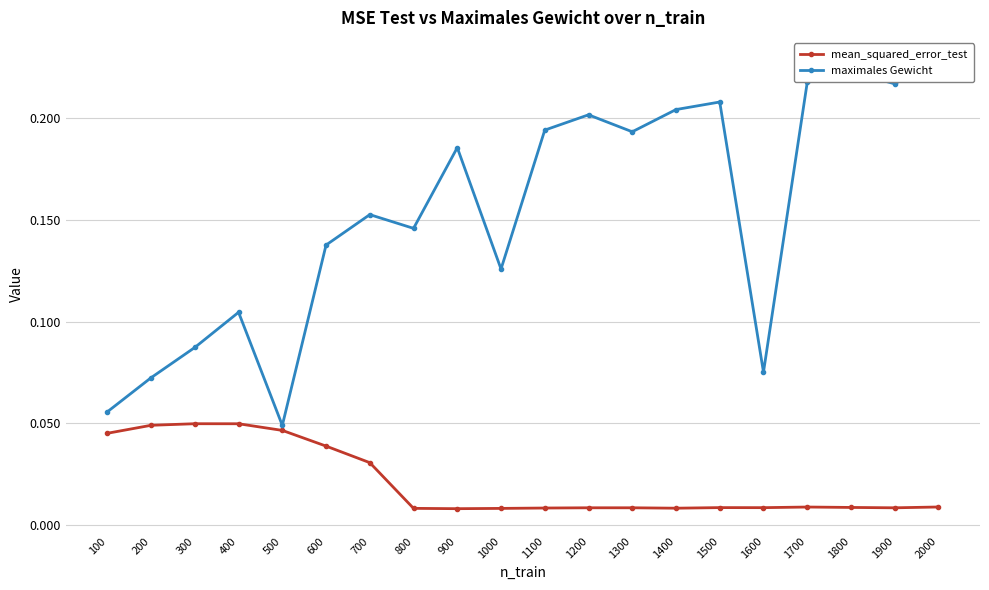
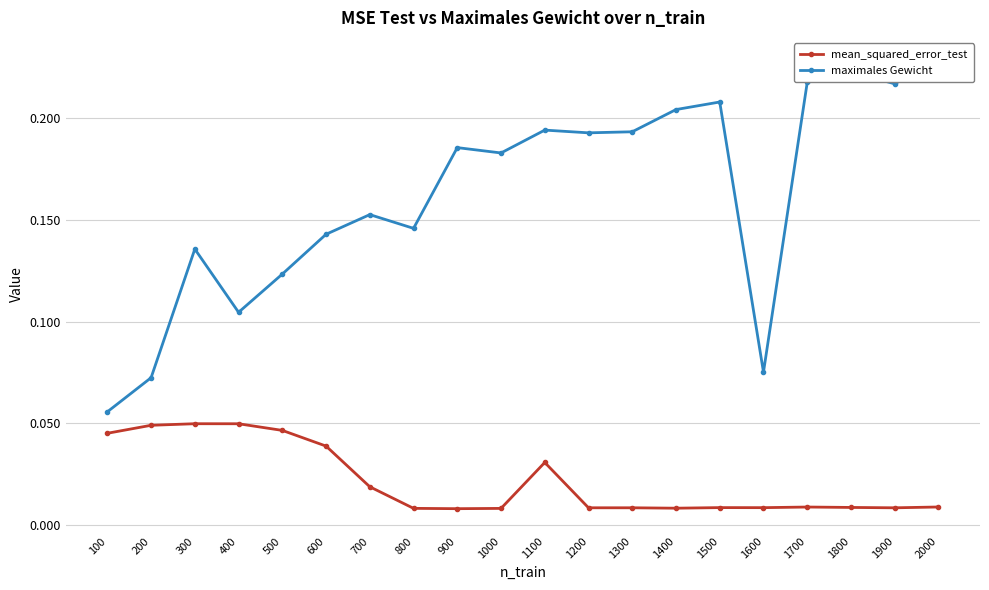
maximales Gewicht, 300: 0.087 -> 0.136
maximales Gewicht, 500: 0.049 -> 0.123
maximales Gewicht, 600: 0.138 -> 0.143
mean_squared_error_test, 700: 0.031 -> 0.019
maximales Gewicht, 1000: 0.126 -> 0.183
mean_squared_error_test, 1100: 0.008 -> 0.031
maximales Gewicht, 1200: 0.202 -> 0.193
